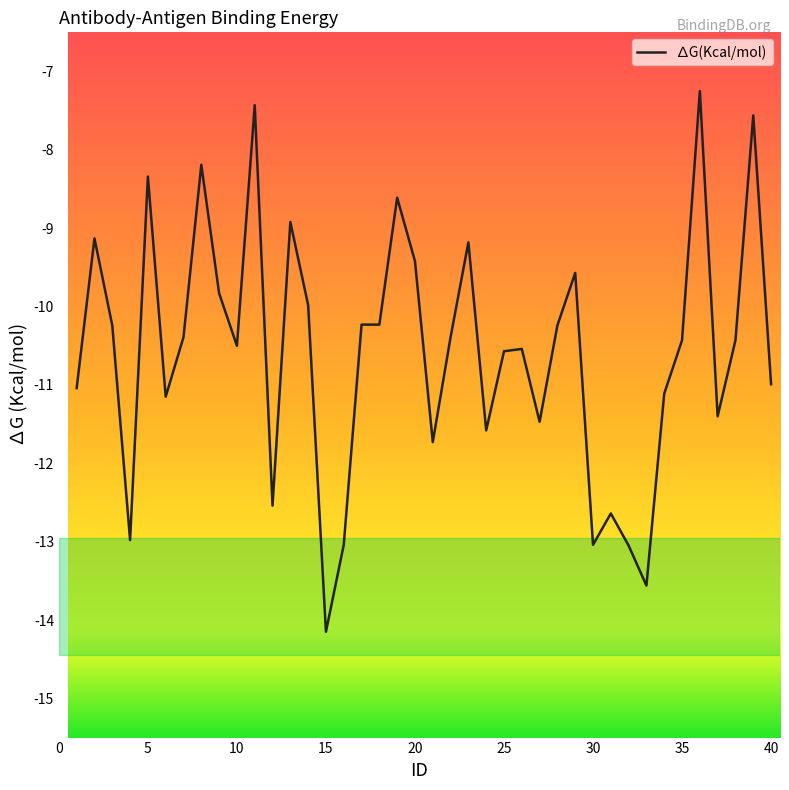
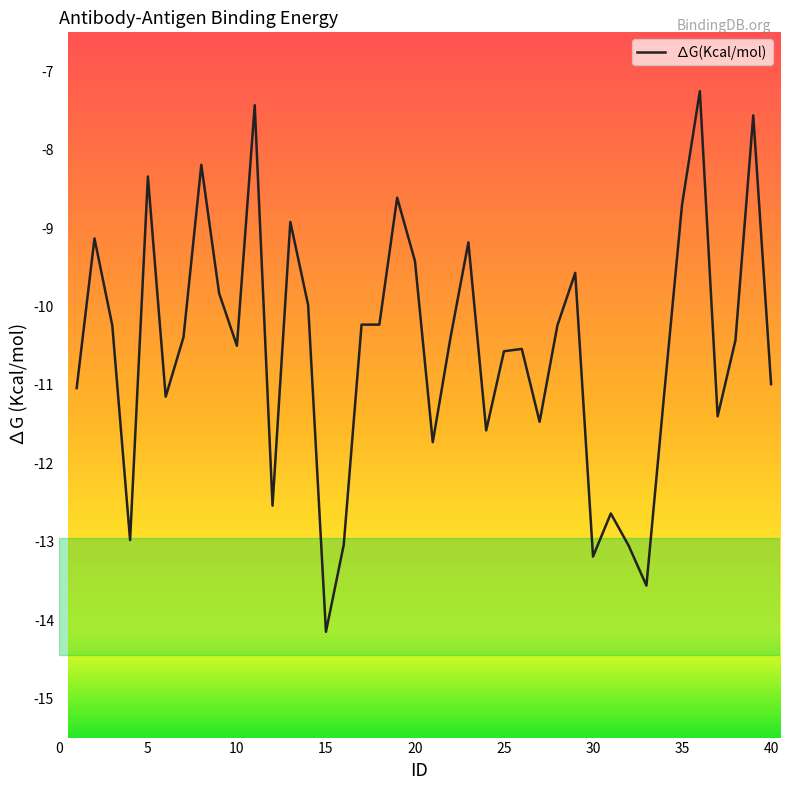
30: -13.0 -> -13.2
35: -10.4 -> -8.7
